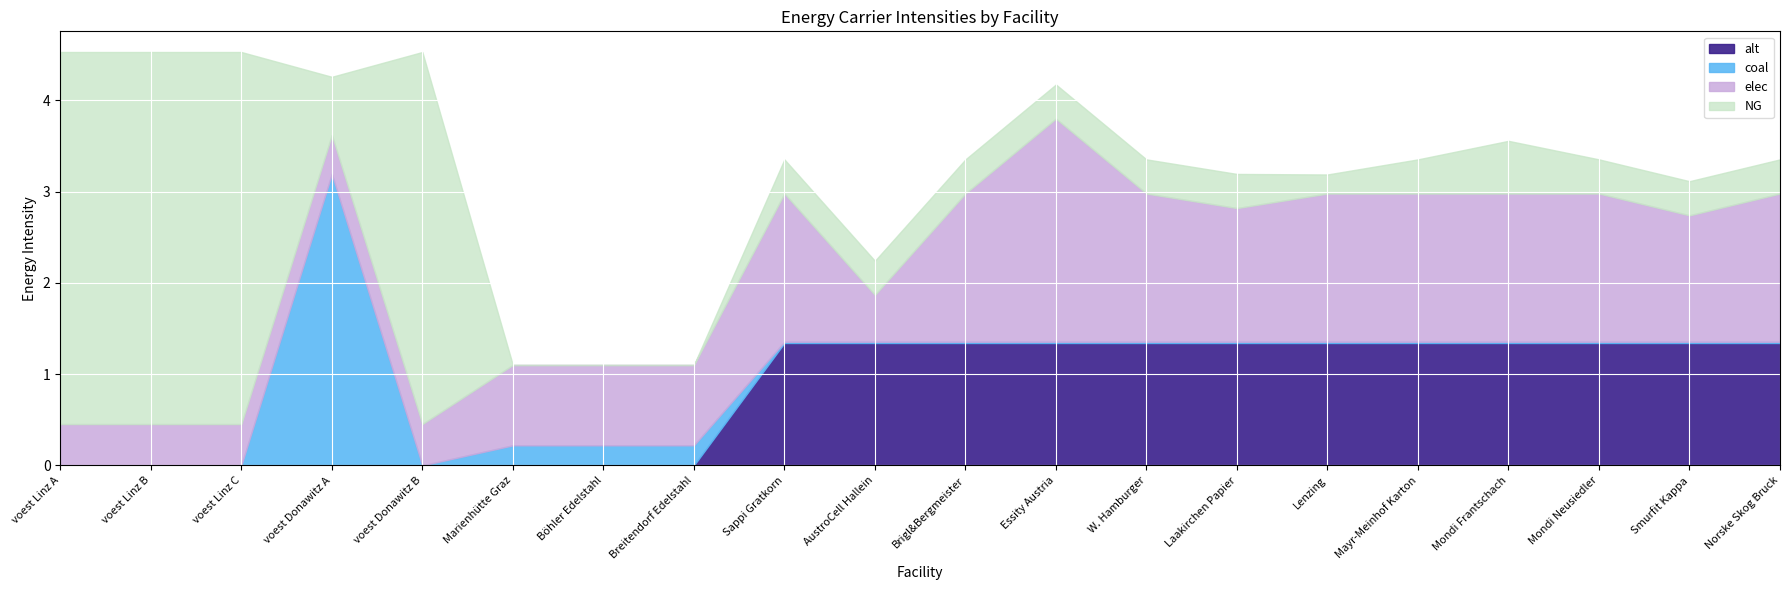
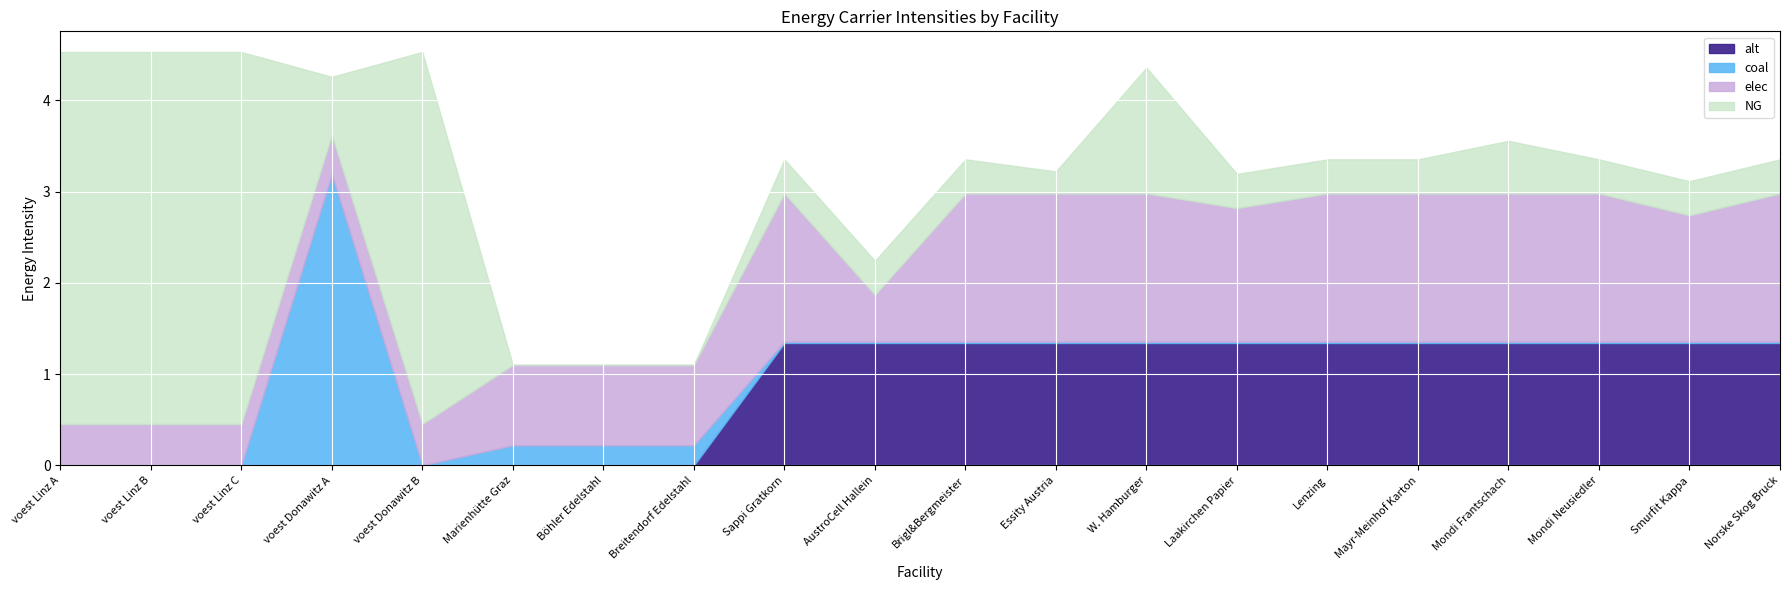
elec, Essity Austria: 2.4 -> 1.6
NG, Essity Austria: 0.4 -> 0.2
NG, W. Hamburger: 0.4 -> 1.4
NG, Lenzing: 0.2 -> 0.4
